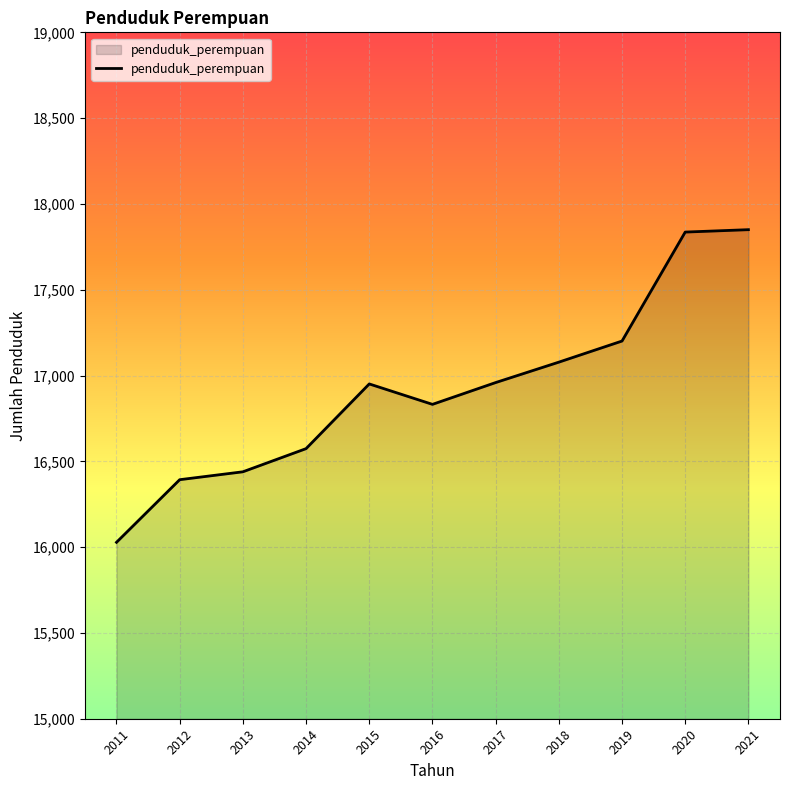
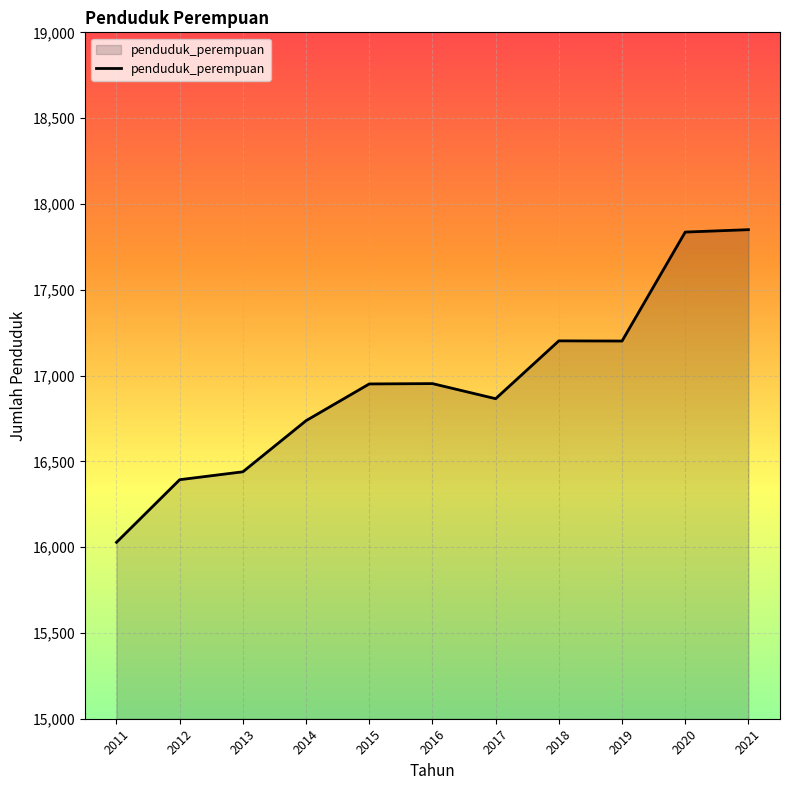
2014: 16,570 -> 16,740
2016: 16,830 -> 16,950
2017: 16,960 -> 16,870
2018: 17,080 -> 17,200
